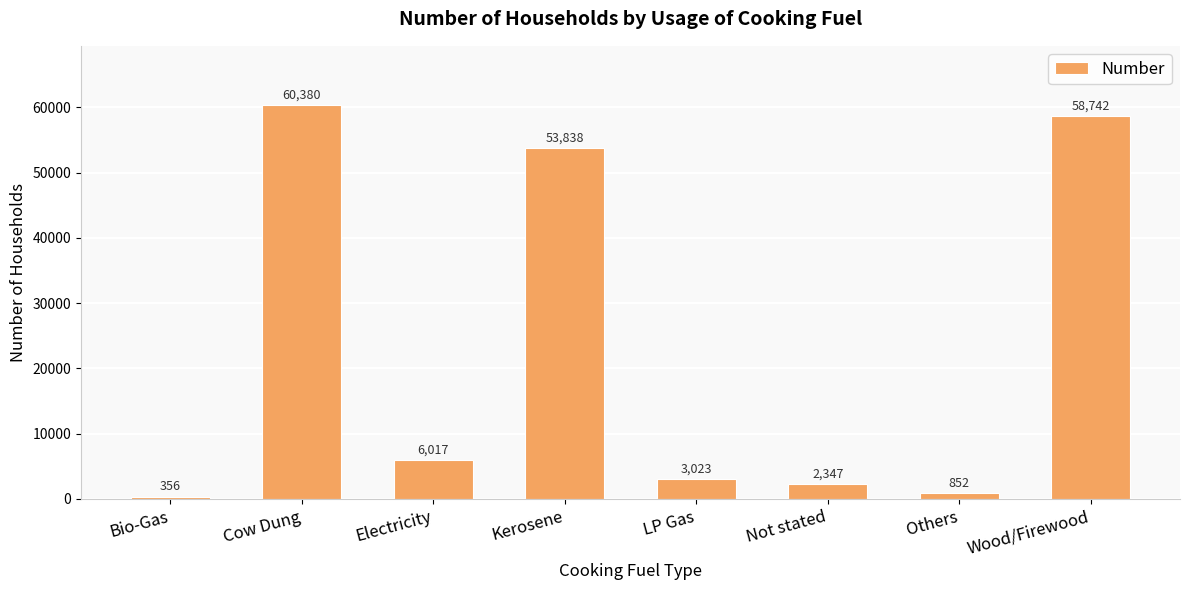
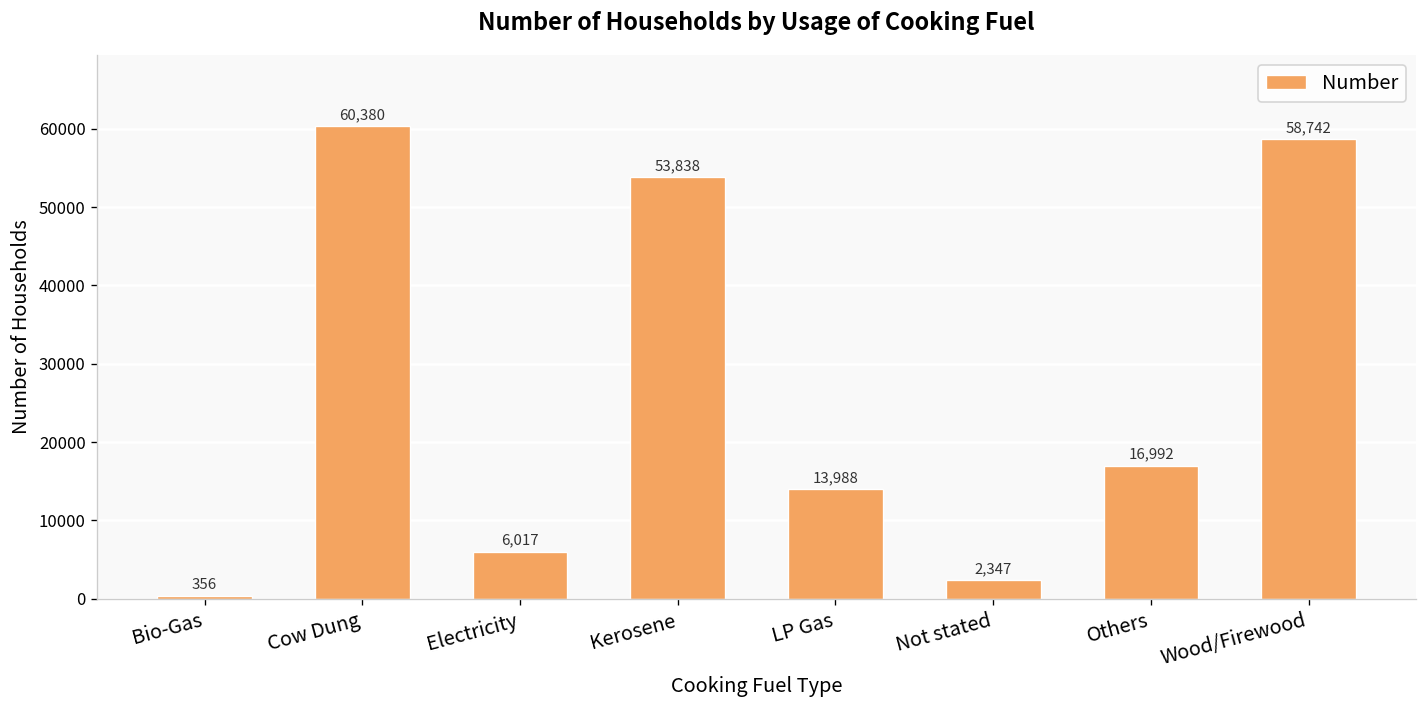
LP Gas: 3,023 -> 13,988
Others: 852 -> 16,992
